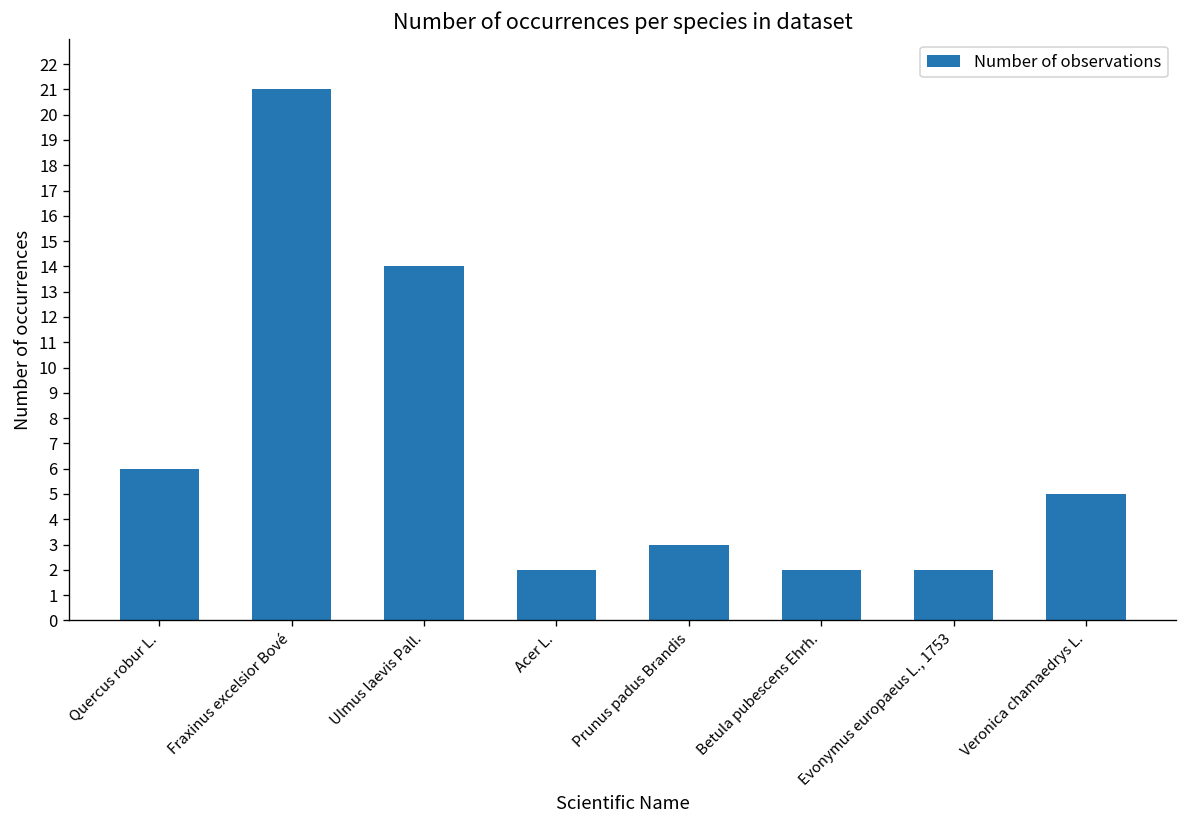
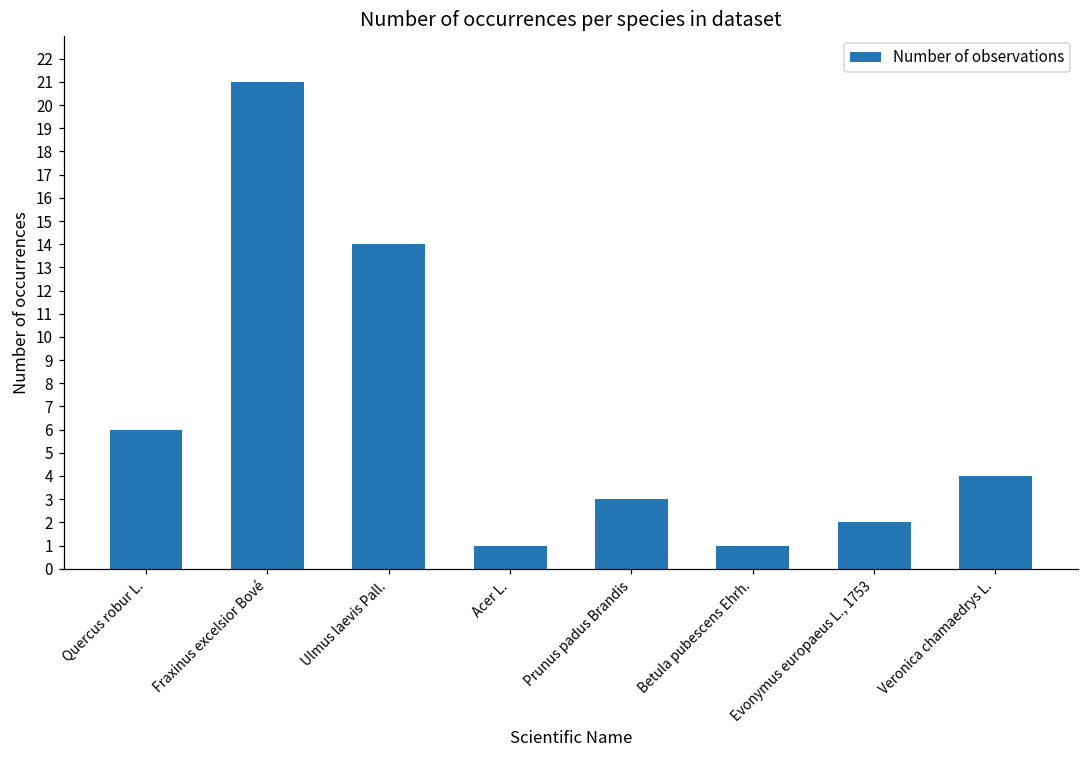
Acer L.: 2 -> 1
Betula pubescens Ehrh.: 2 -> 1
Veronica chamaedrys L.: 5 -> 4
